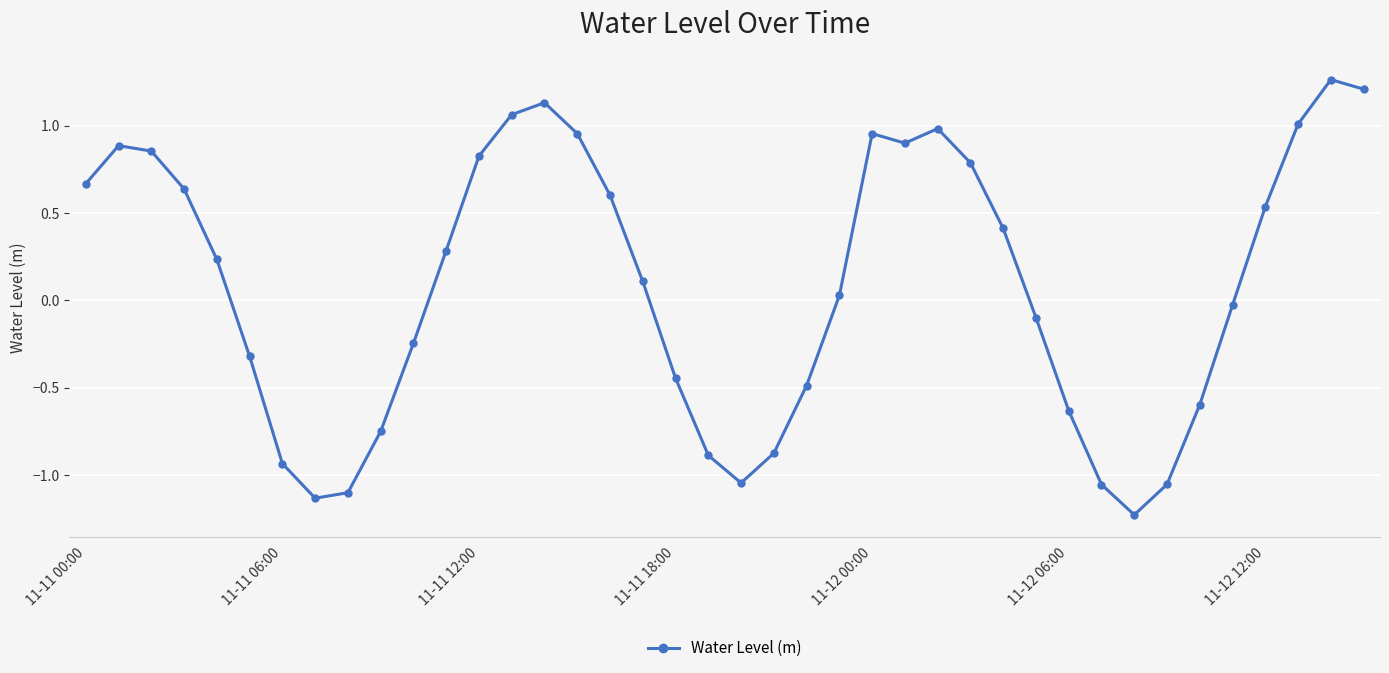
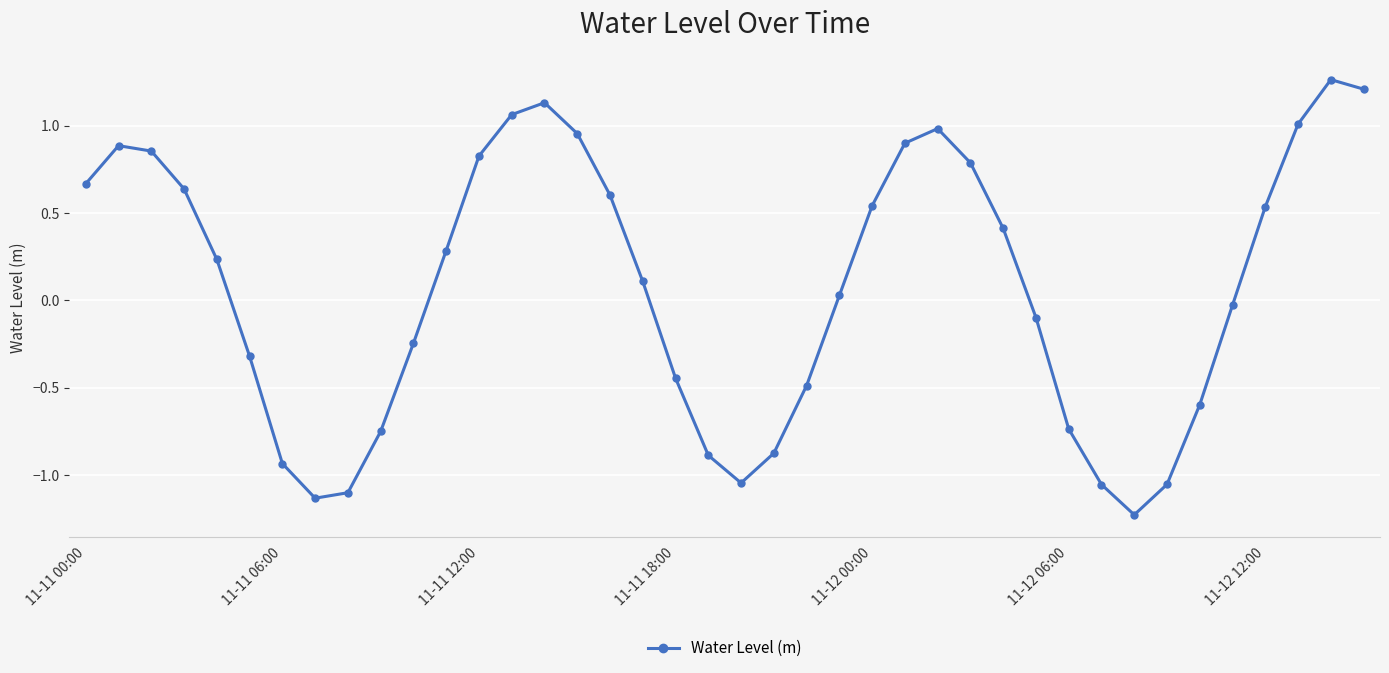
11-12 00:00: 0.95 -> 0.54
11-12 06:00: -0.63 -> -0.74
